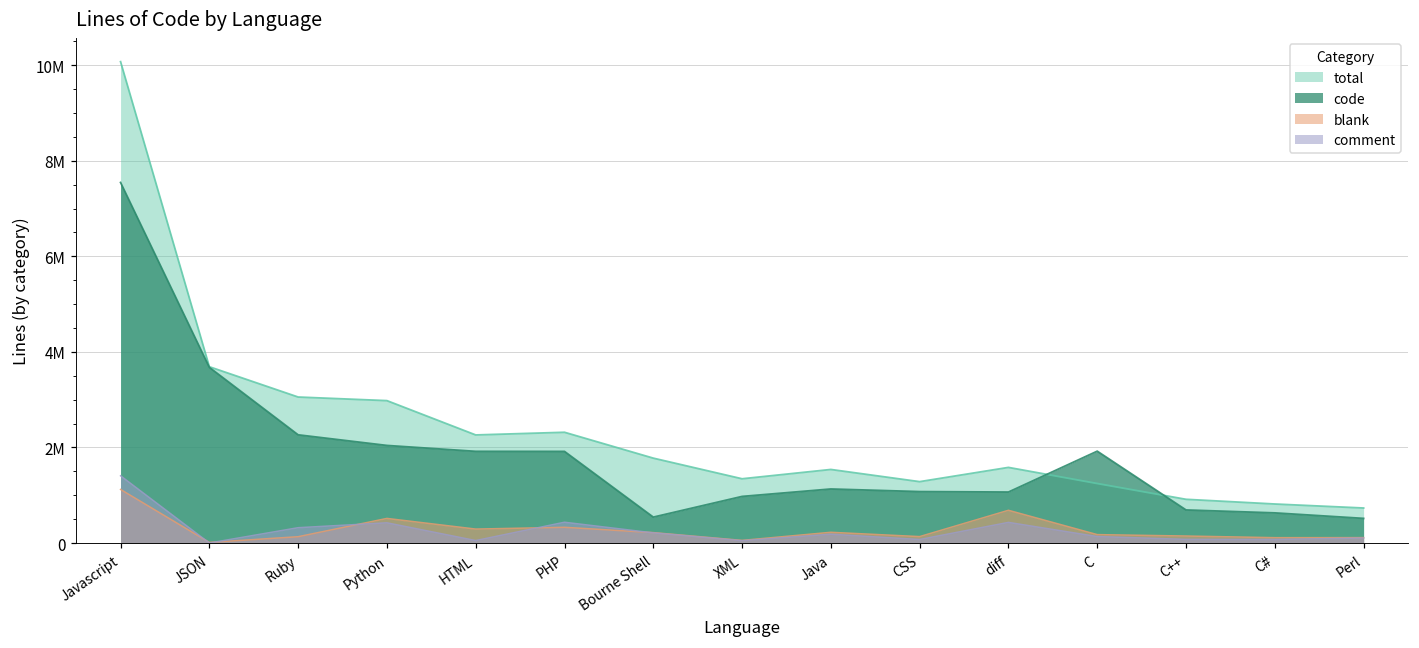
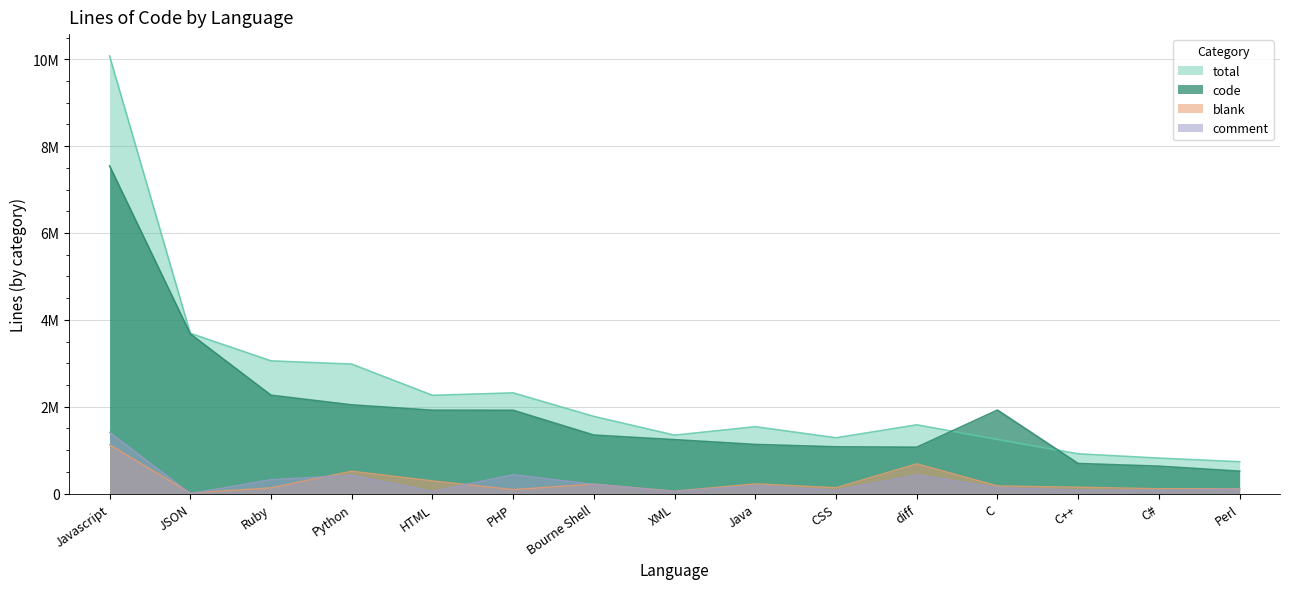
blank, PHP: 300000 -> 100000
code, Bourne Shell: 500000 -> 1300000
code, XML: 1000000 -> 1200000
